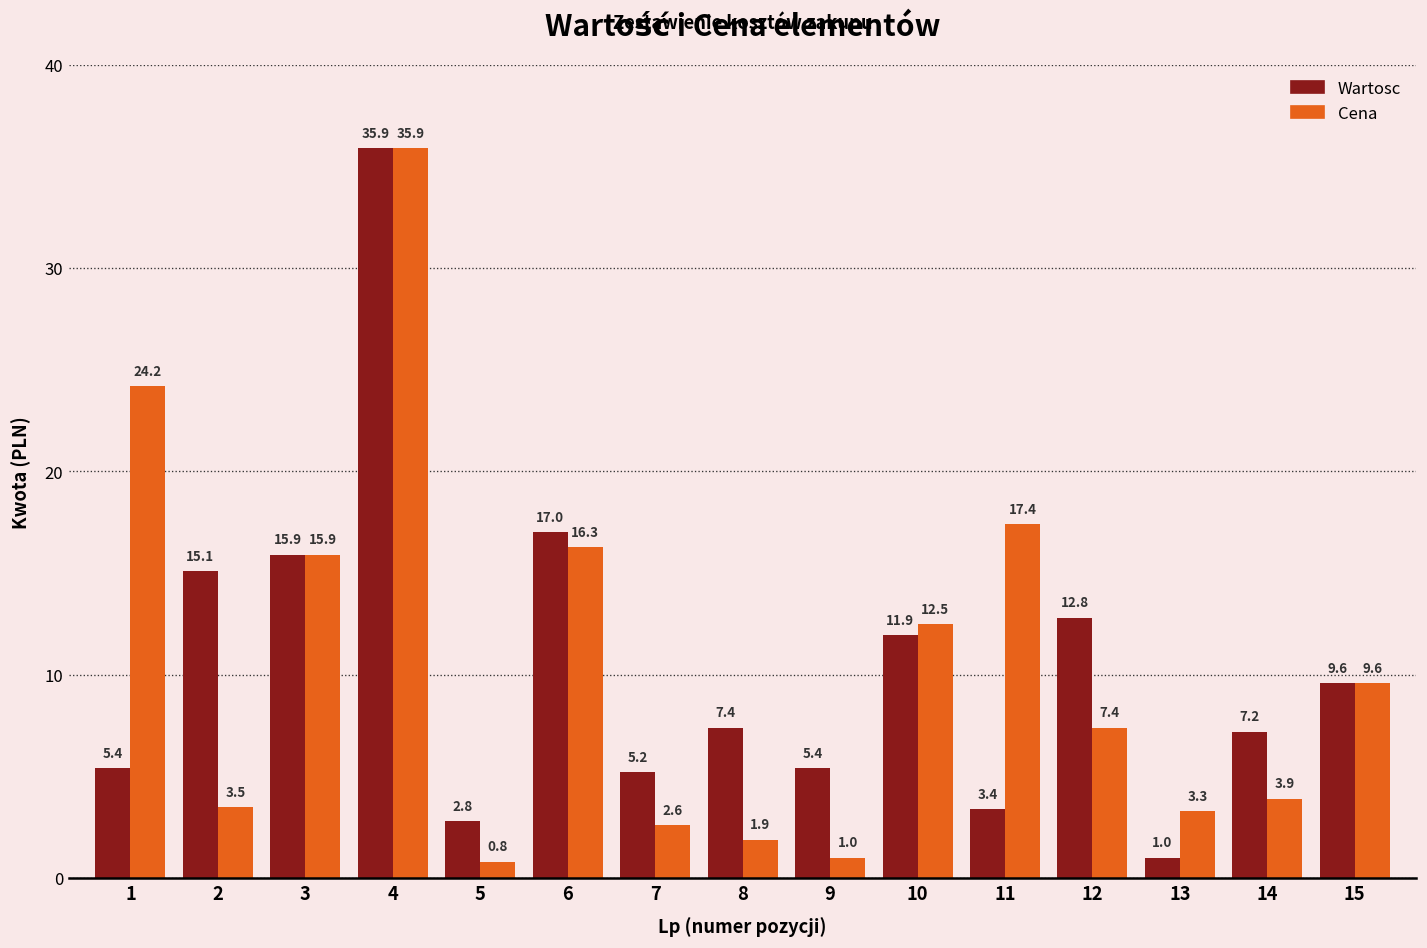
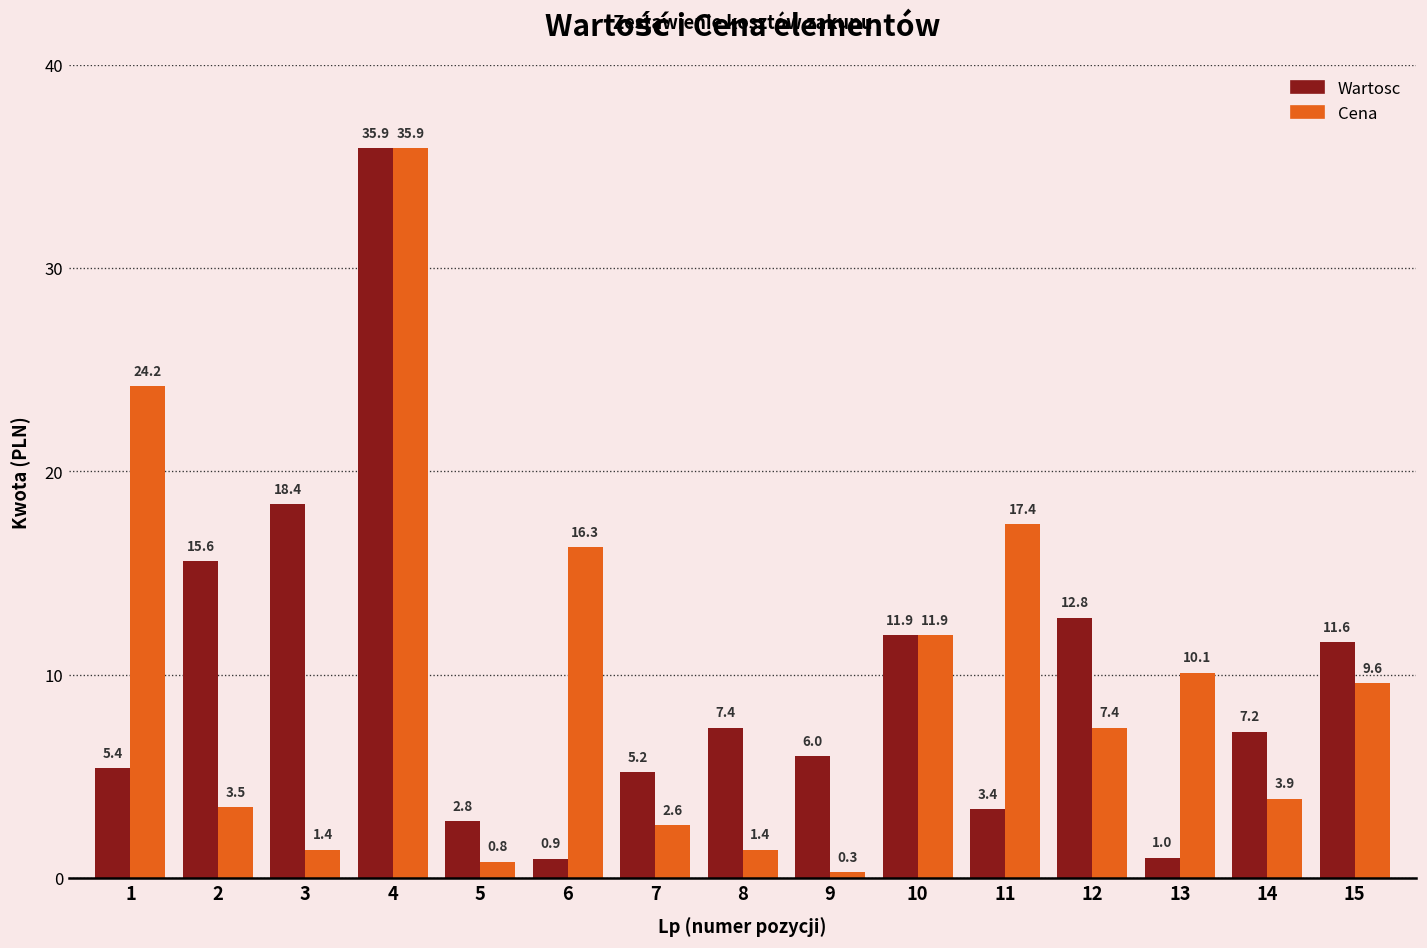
Wartosc, 2: 15.1 -> 15.6
Wartosc, 3: 15.9 -> 18.4
Cena, 3: 15.9 -> 1.4
Wartosc, 6: 17.0 -> 0.9
Cena, 8: 1.9 -> 1.4
Wartosc, 9: 5.4 -> 6.0
Cena, 9: 1.0 -> 0.3
Cena, 10: 12.5 -> 11.9
Cena, 13: 3.3 -> 10.1
Wartosc, 15: 9.6 -> 11.6
